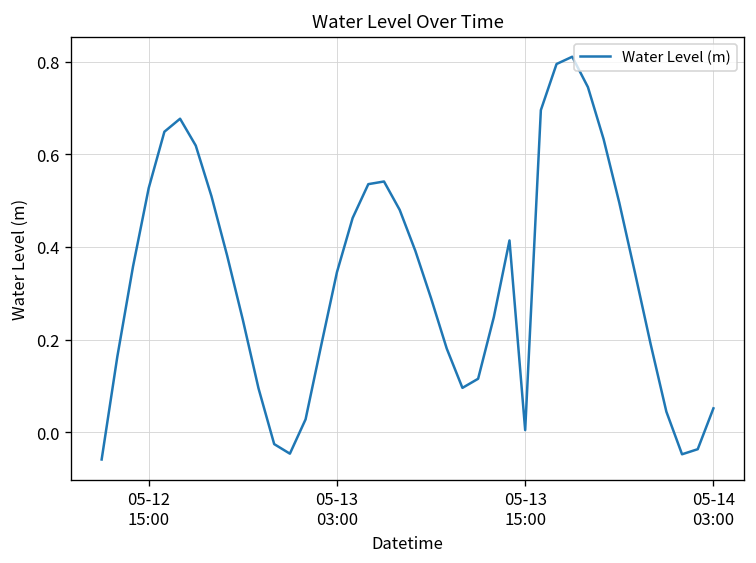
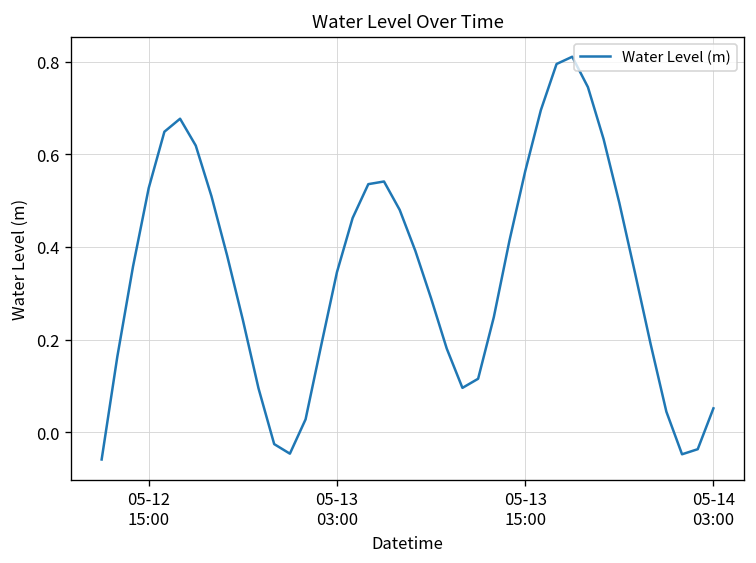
05-13 15:00: 0.00 -> 0.56
